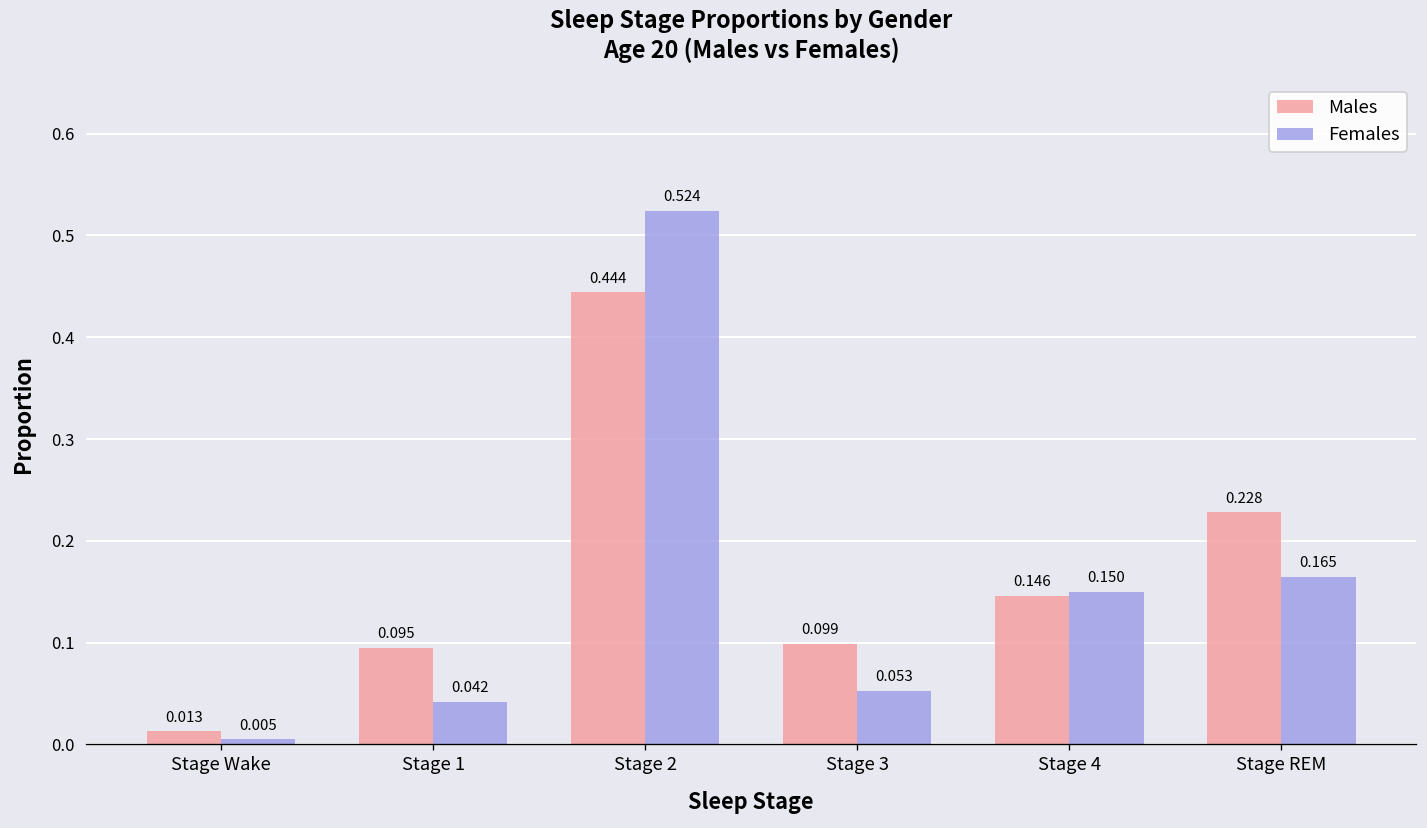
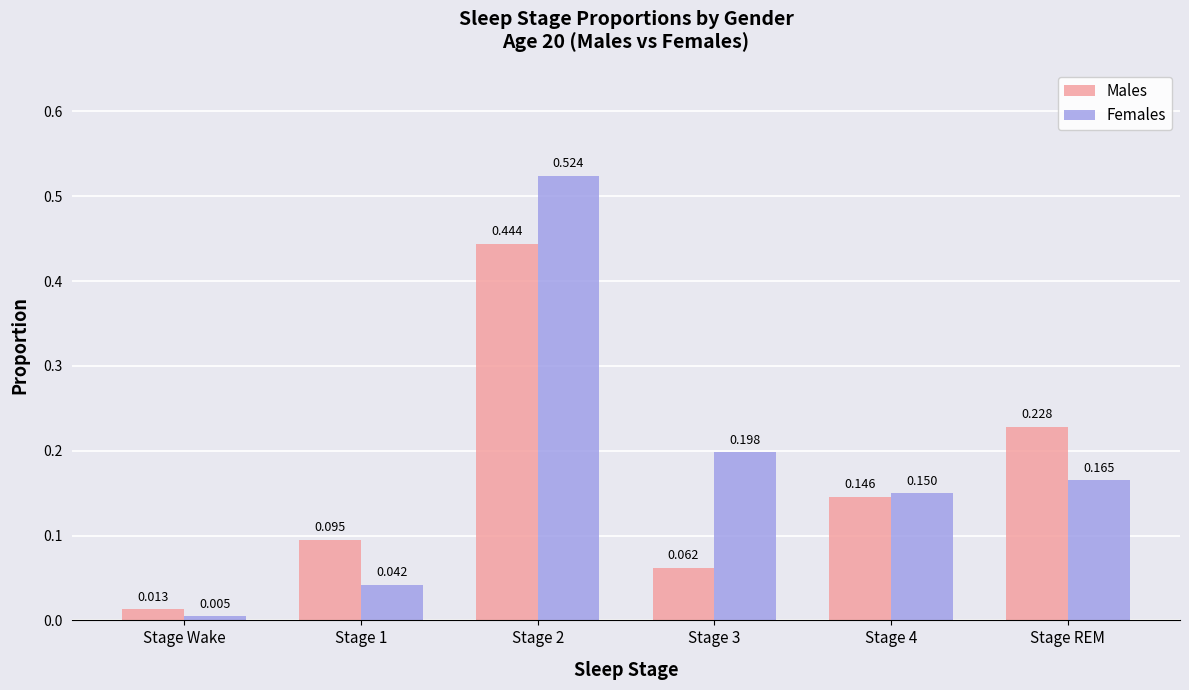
Males, Stage 3: 0.099 -> 0.062
Females, Stage 3: 0.053 -> 0.198
